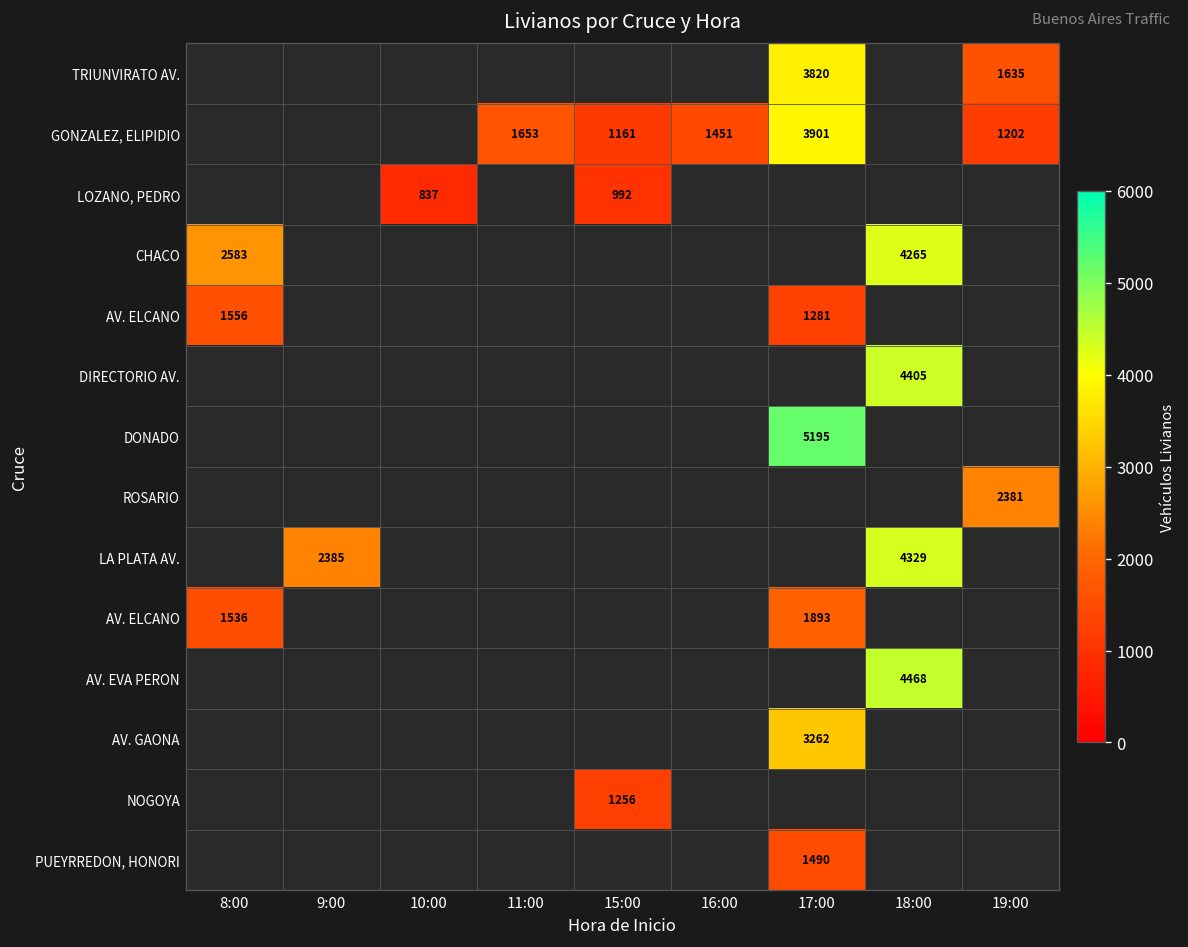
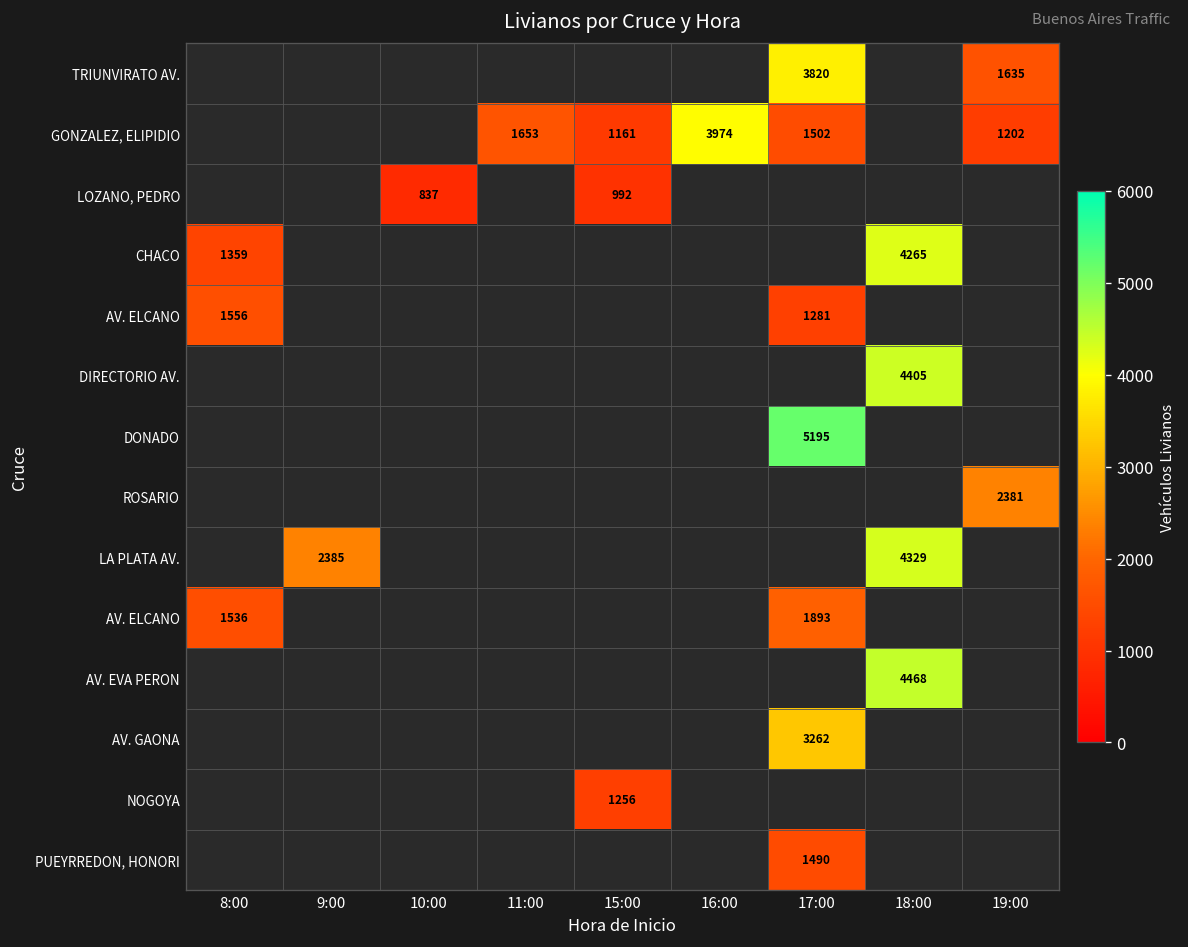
GONZALEZ, ELIPIDIO, 16:00: 1451 -> 3974
GONZALEZ, ELIPIDIO, 17:00: 3901 -> 1502
CHACO, 8:00: 2583 -> 1359
